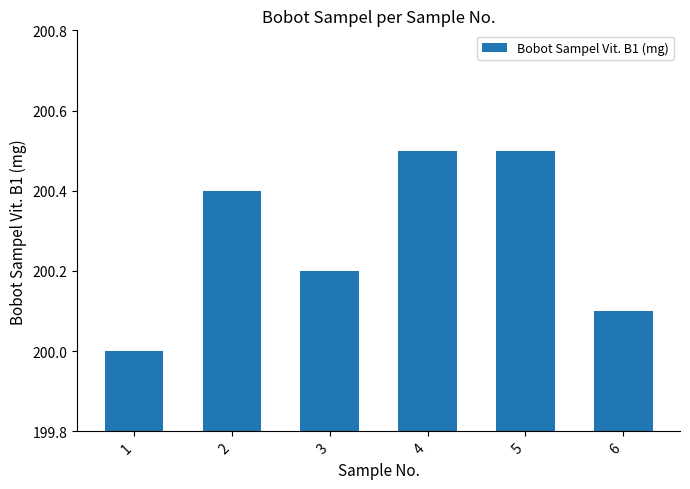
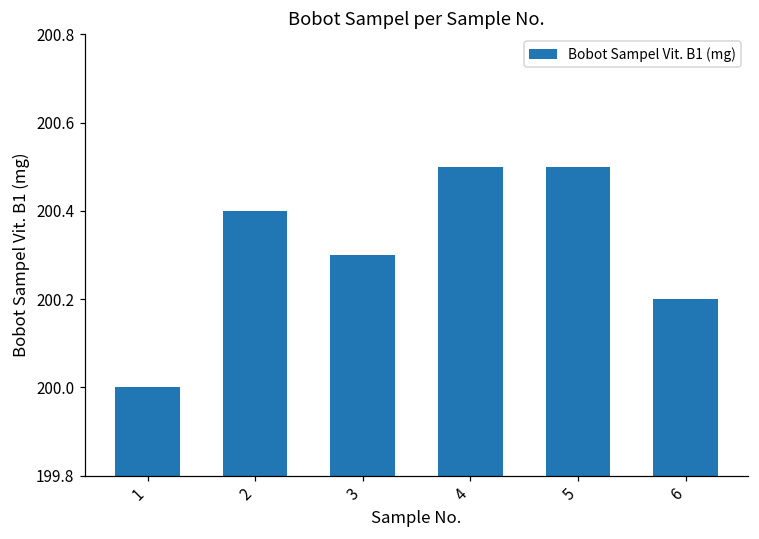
3: 200.2 -> 200.3
6: 200.1 -> 200.2
